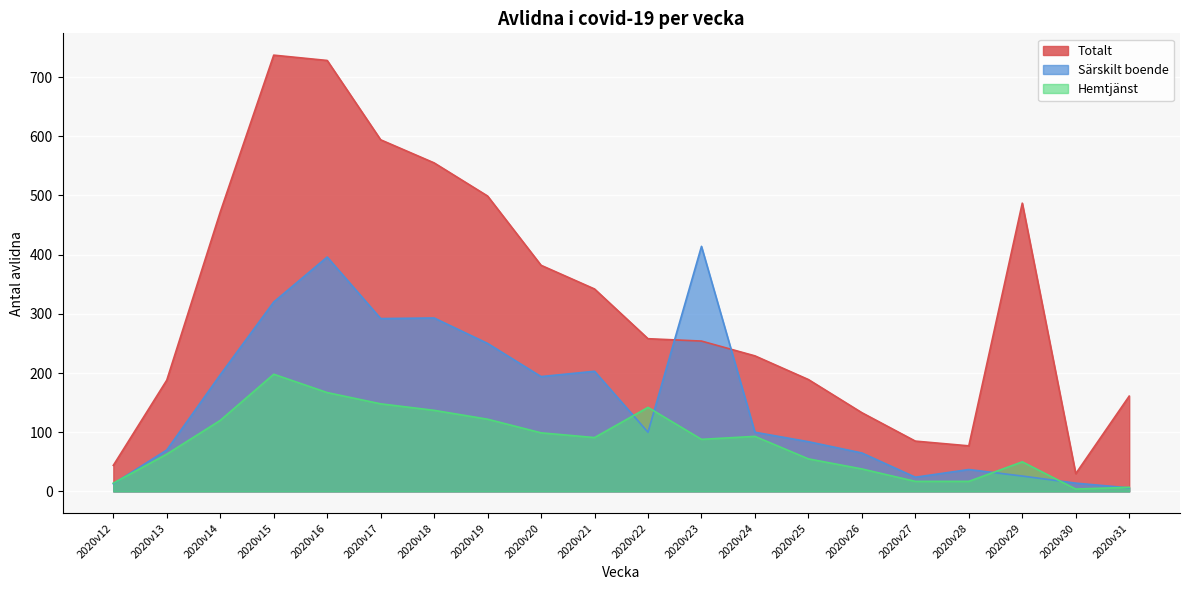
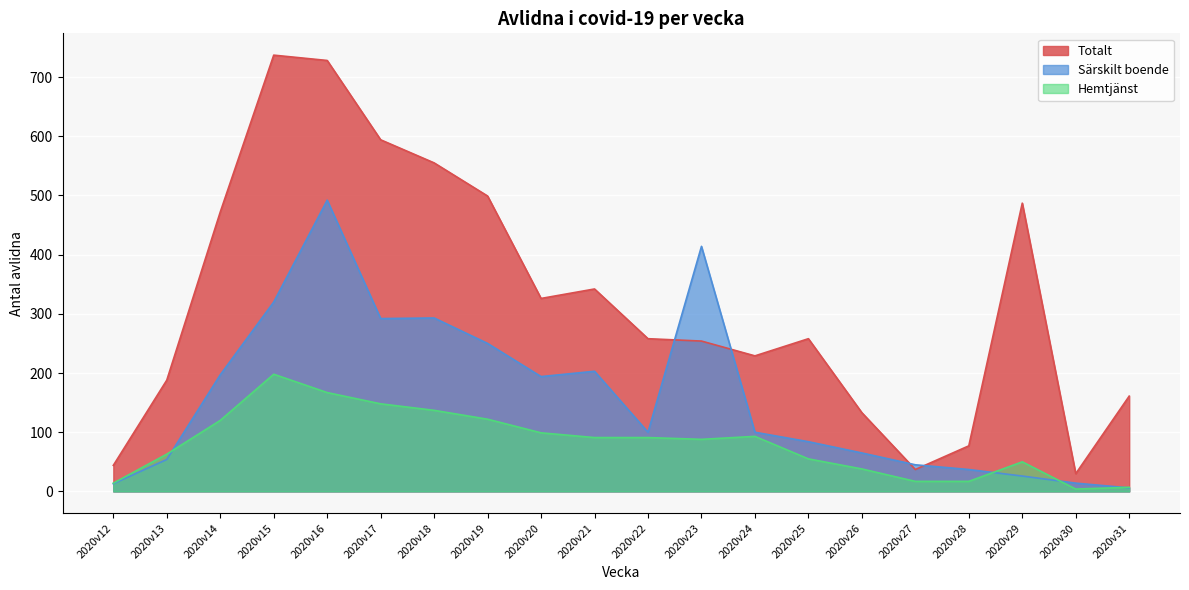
Särskilt boende, 2020v13: 70 -> 50
Särskilt boende, 2020v16: 400 -> 490
Totalt, 2020v20: 380 -> 330
Hemtjänst, 2020v22: 140 -> 90
Totalt, 2020v25: 190 -> 260
Totalt, 2020v27: 90 -> 40
Särskilt boende, 2020v27: 20 -> 50
